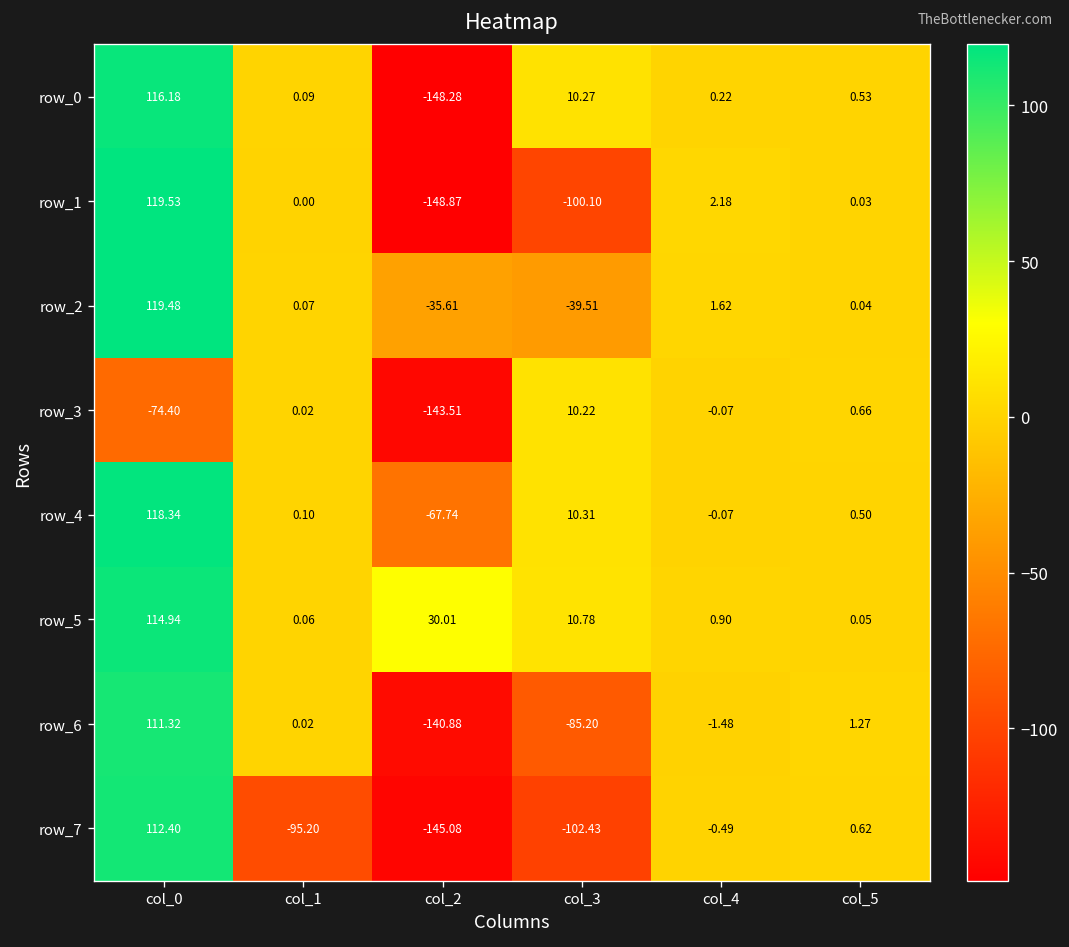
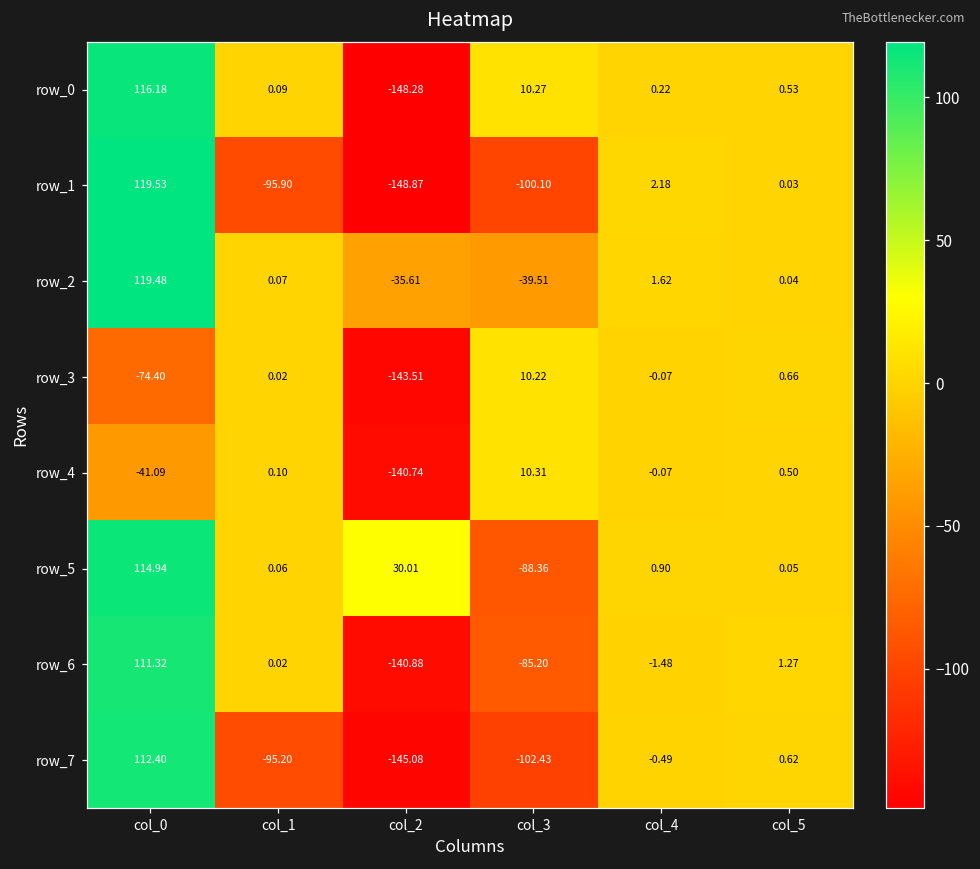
row_1, col_1: 0.00 -> -95.90
row_4, col_0: 118.34 -> -41.09
row_4, col_2: -67.74 -> -140.74
row_5, col_3: 10.78 -> -88.36
